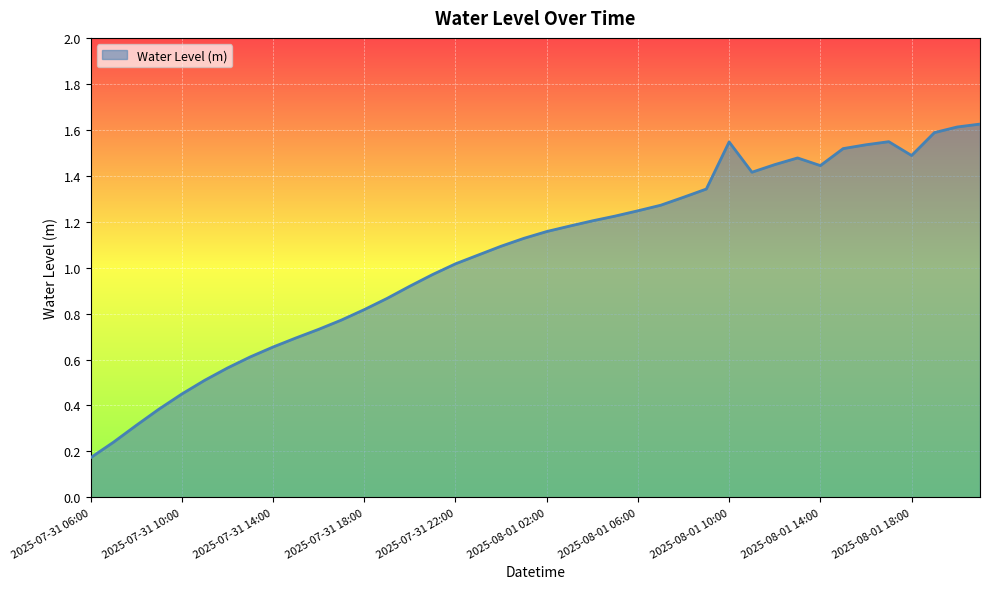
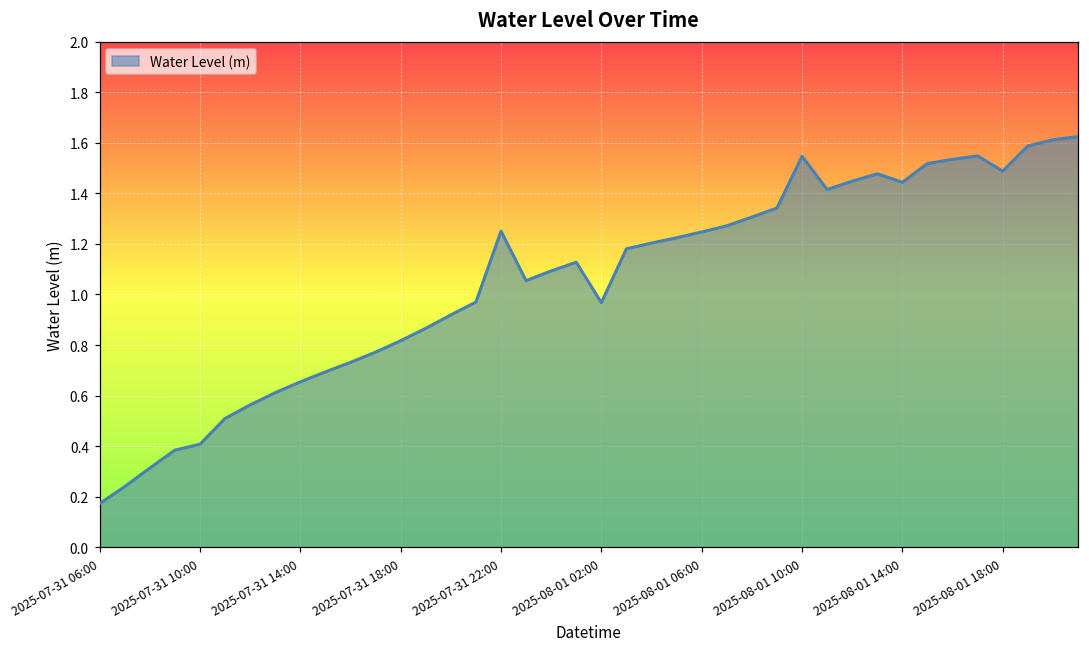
2025-07-31 10:00: 0.45 -> 0.41
2025-07-31 22:00: 1.02 -> 1.25
2025-08-01 02:00: 1.16 -> 0.97
